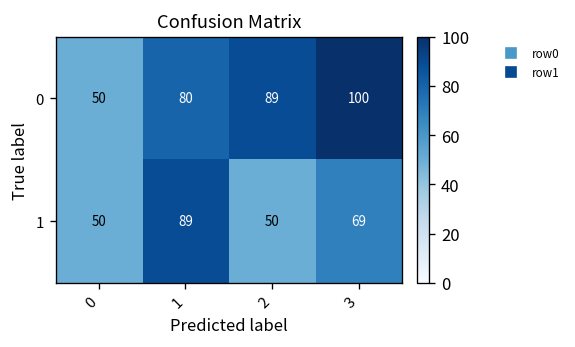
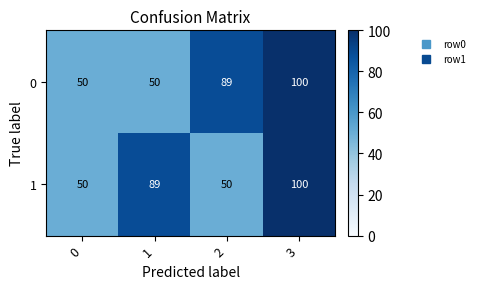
0, 1: 80 -> 50
1, 3: 69 -> 100
